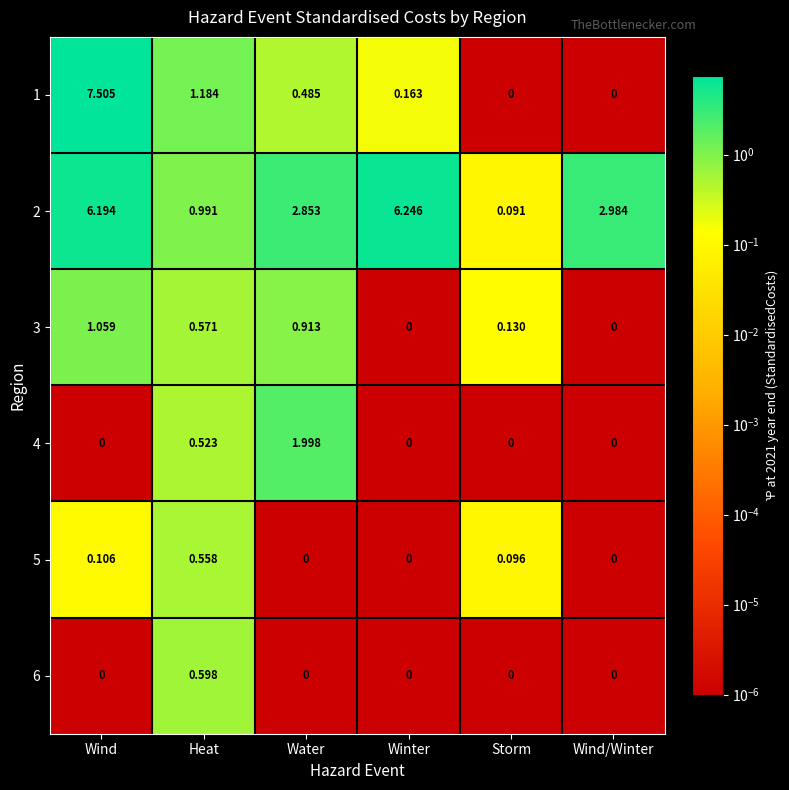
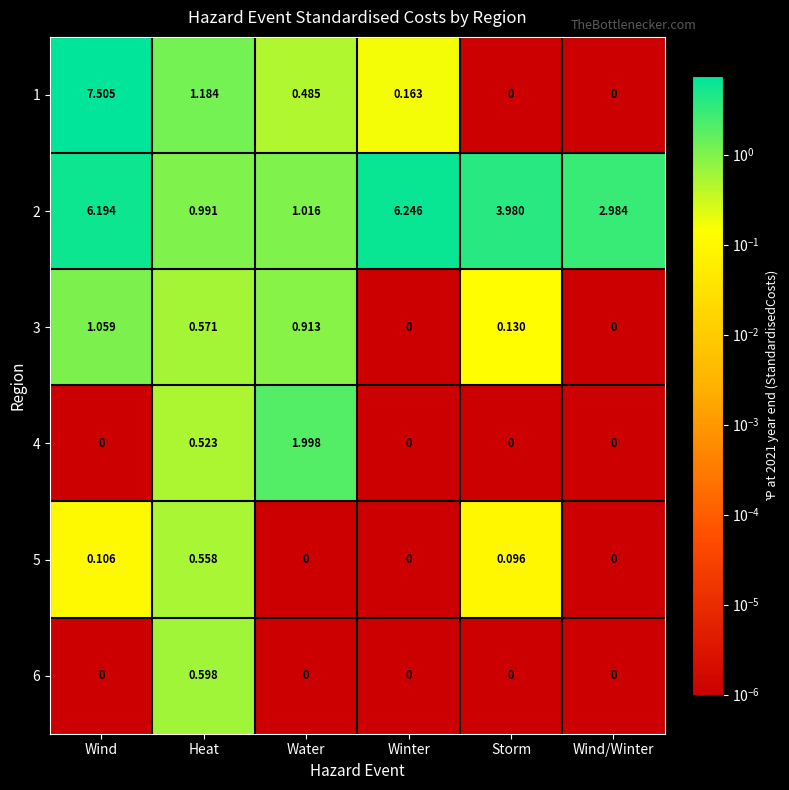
2, Water: 2.853 -> 1.016
2, Storm: 0.091 -> 3.980
